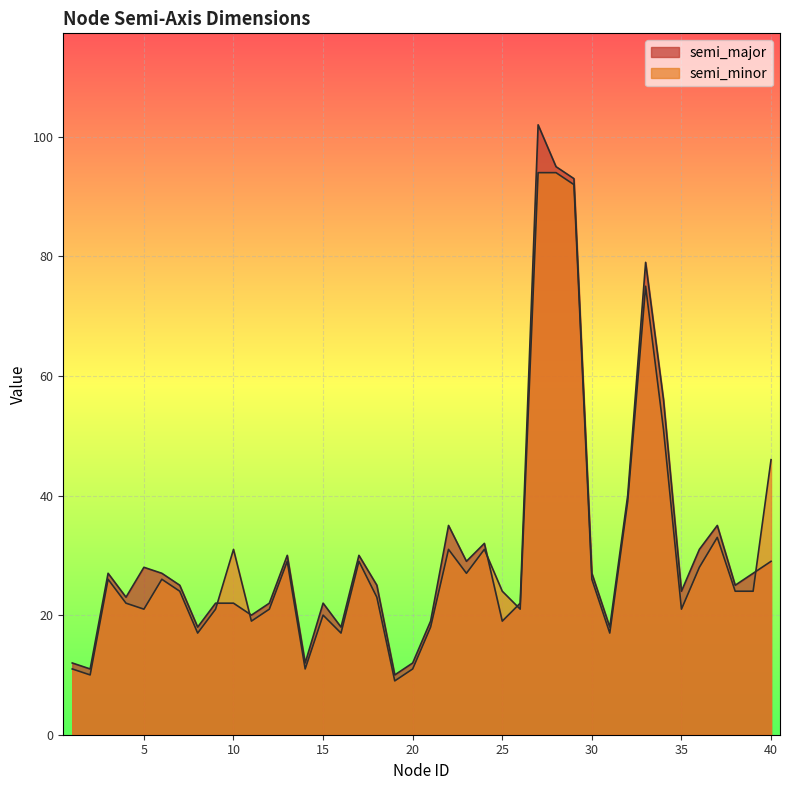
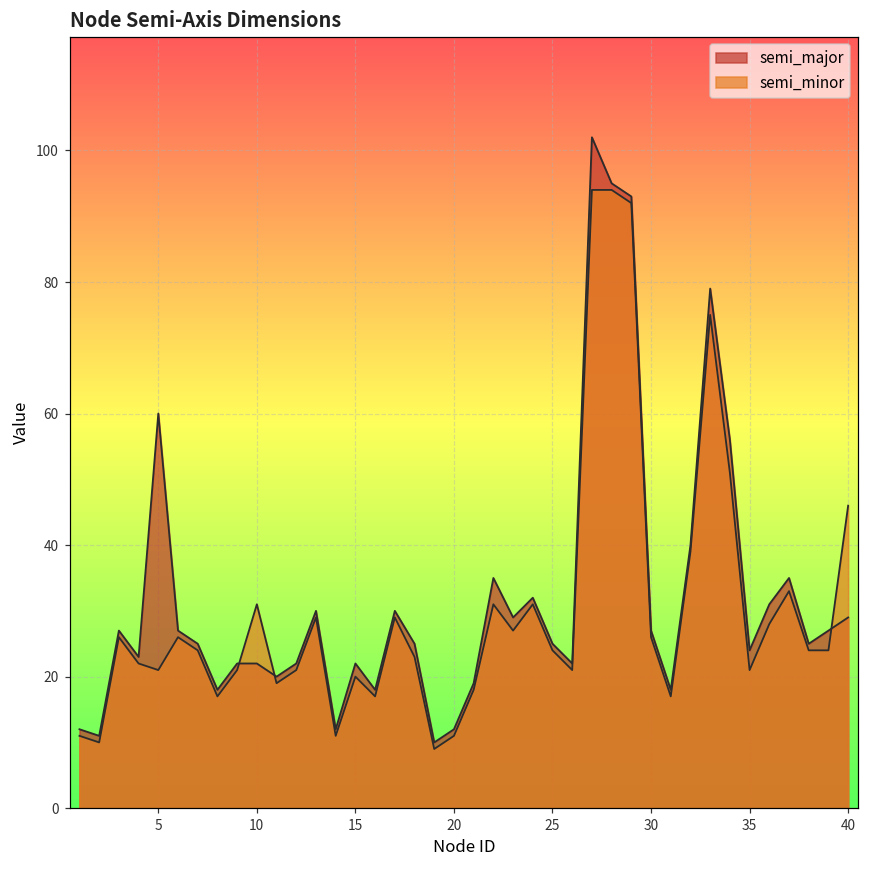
semi_major, 5: 28 -> 60
semi_major, 25: 19 -> 25
